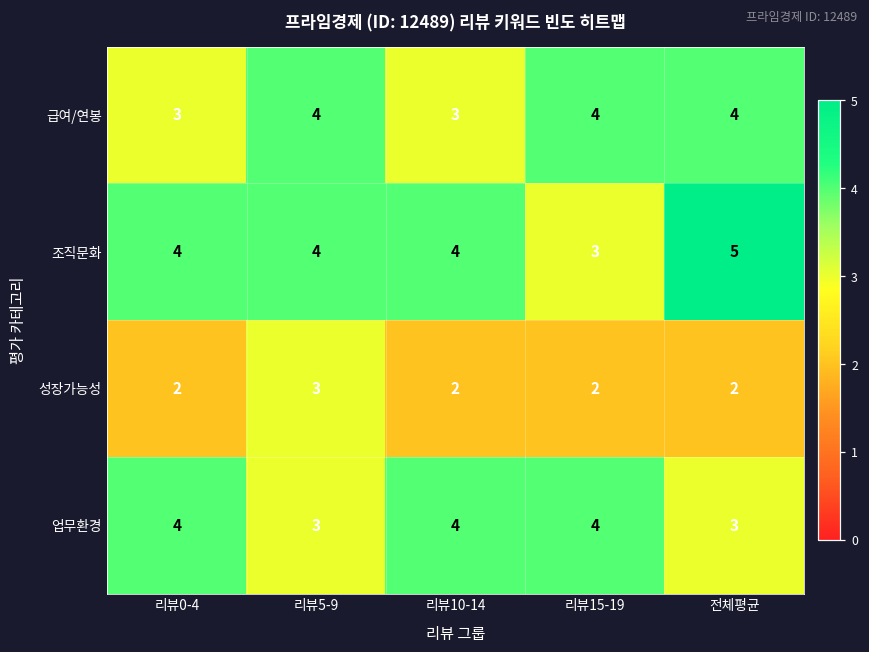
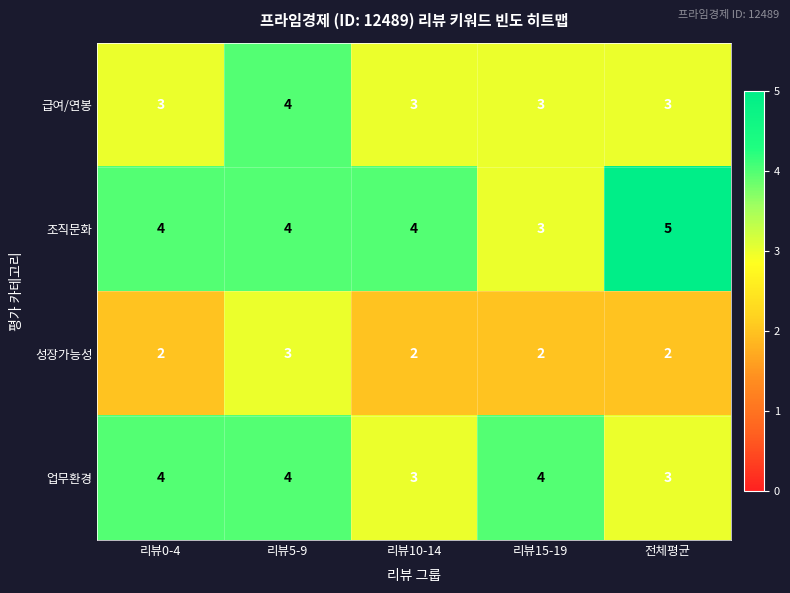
급여/연봉, 리뷰15-19: 4 -> 3
급여/연봉, 전체평균: 4 -> 3
업무환경, 리뷰5-9: 3 -> 4
업무환경, 리뷰10-14: 4 -> 3
